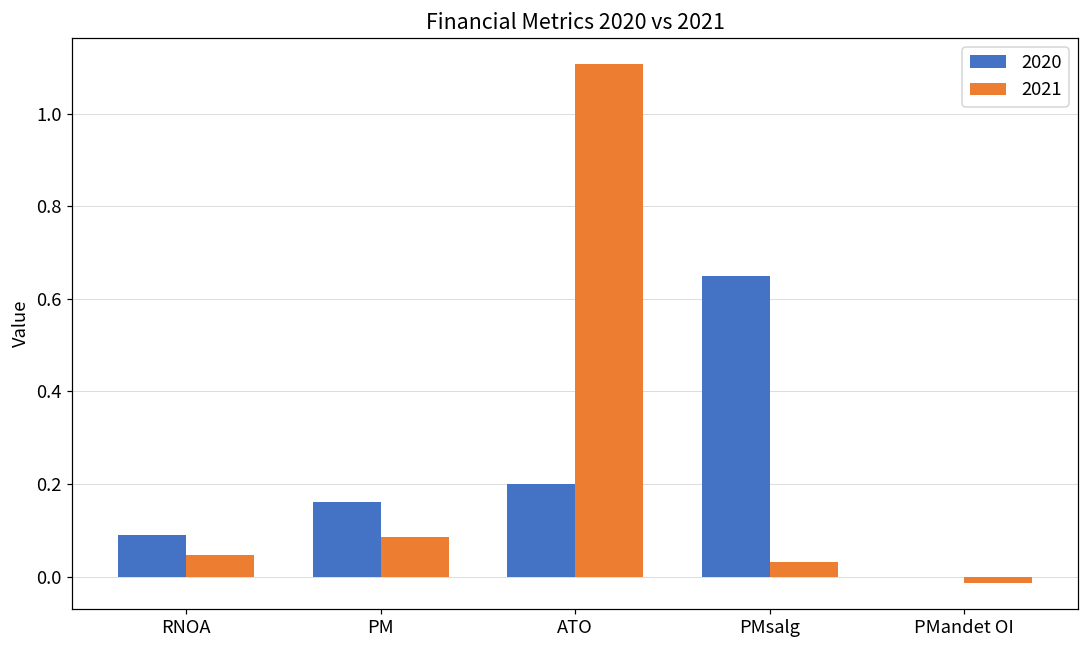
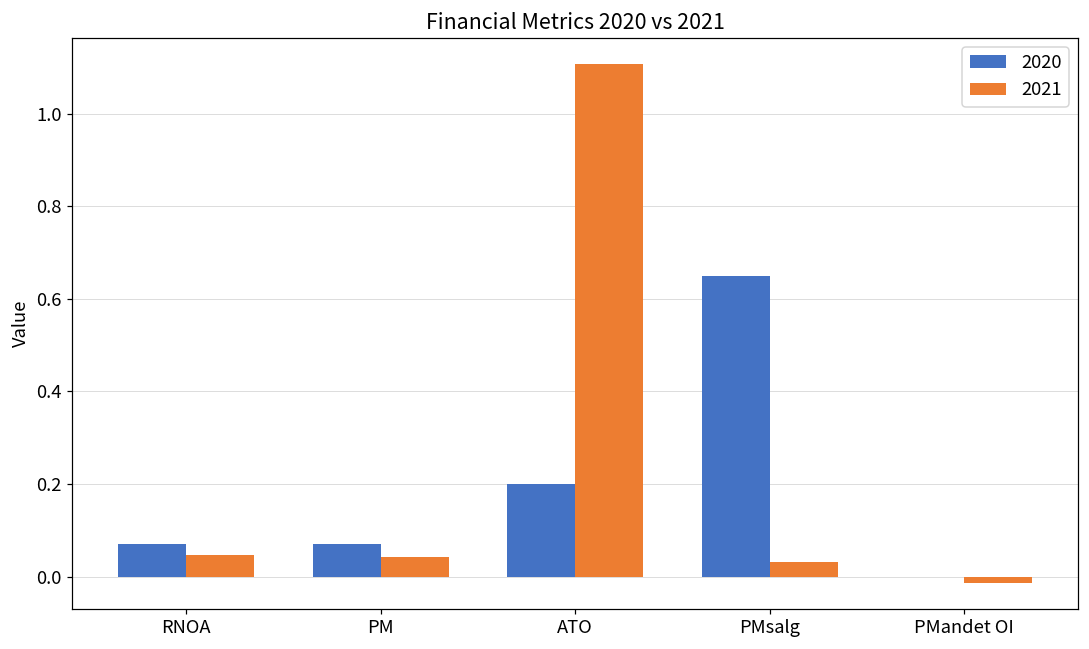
2020, RNOA: 0.09 -> 0.07
2020, PM: 0.16 -> 0.07
2021, PM: 0.09 -> 0.04
